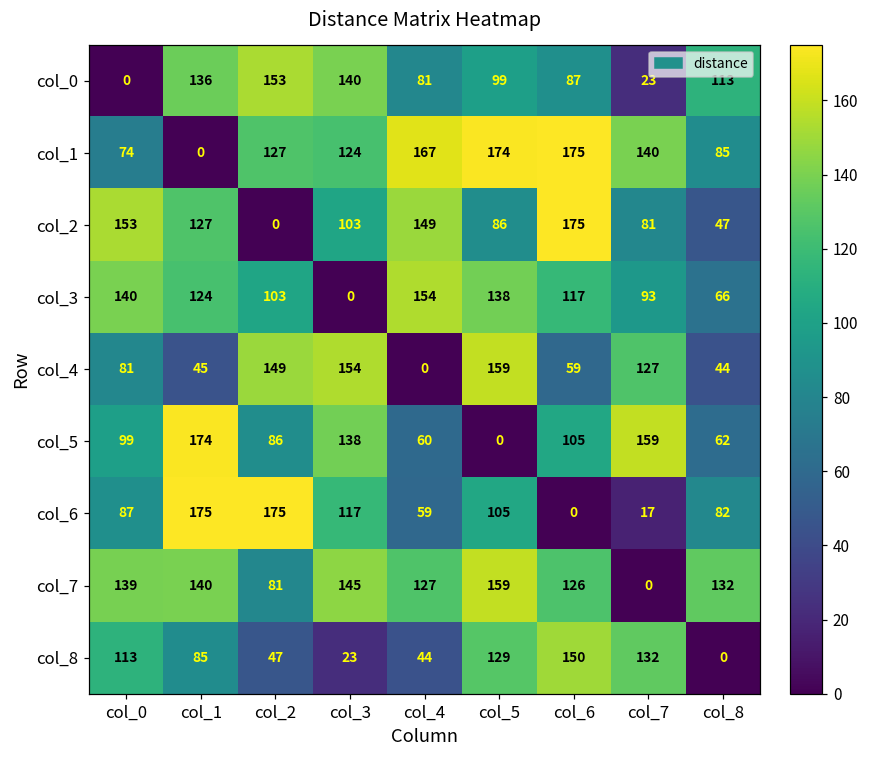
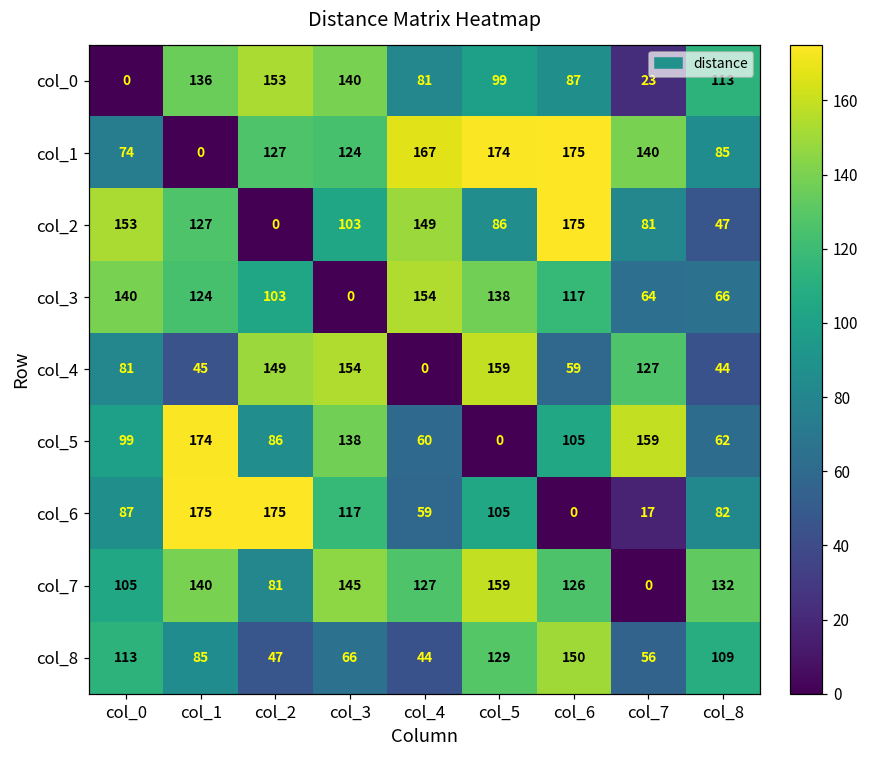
col_3, col_7: 93 -> 64
col_7, col_0: 139 -> 105
col_8, col_3: 23 -> 66
col_8, col_7: 132 -> 56
col_8, col_8: 0 -> 109
